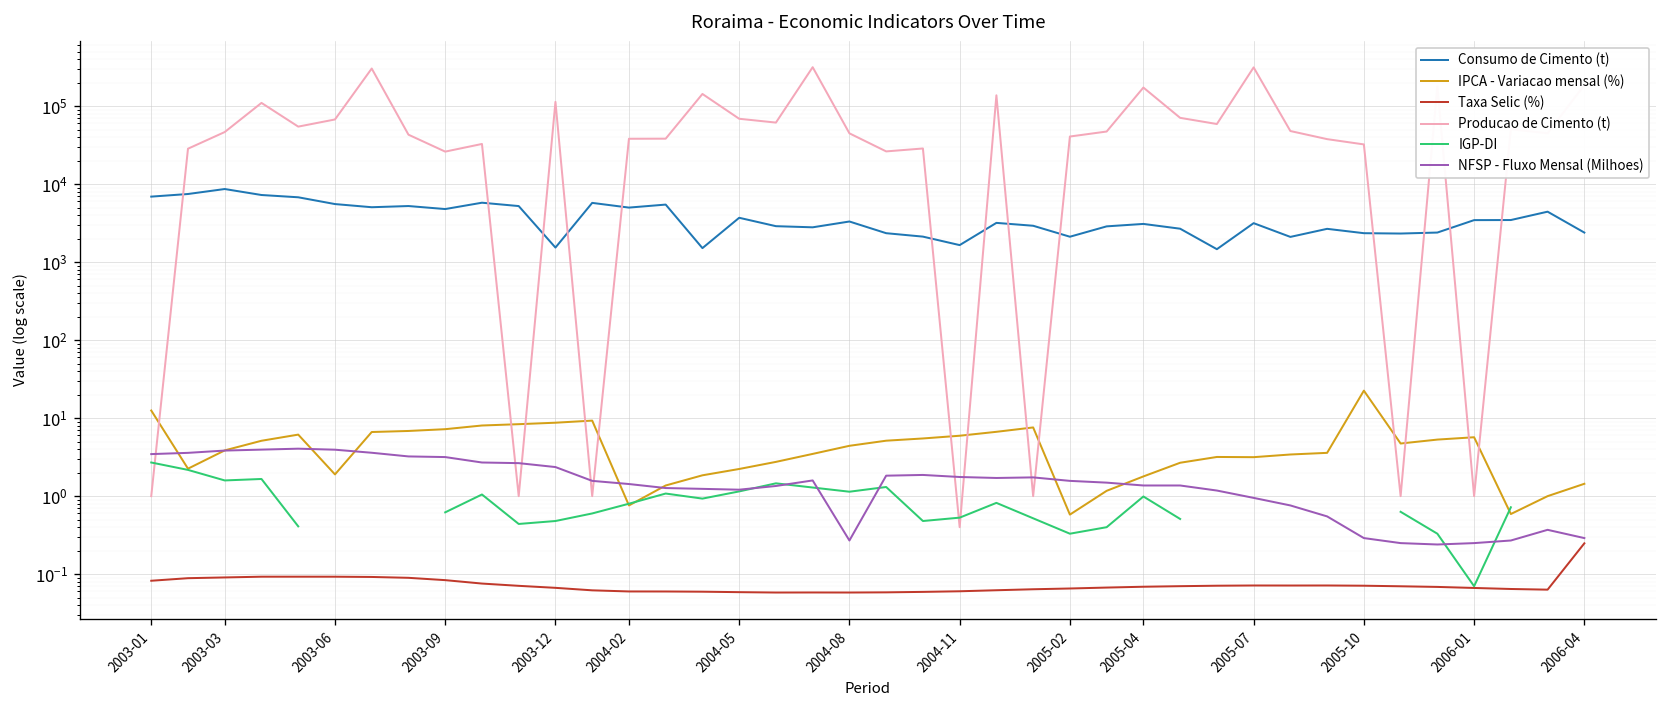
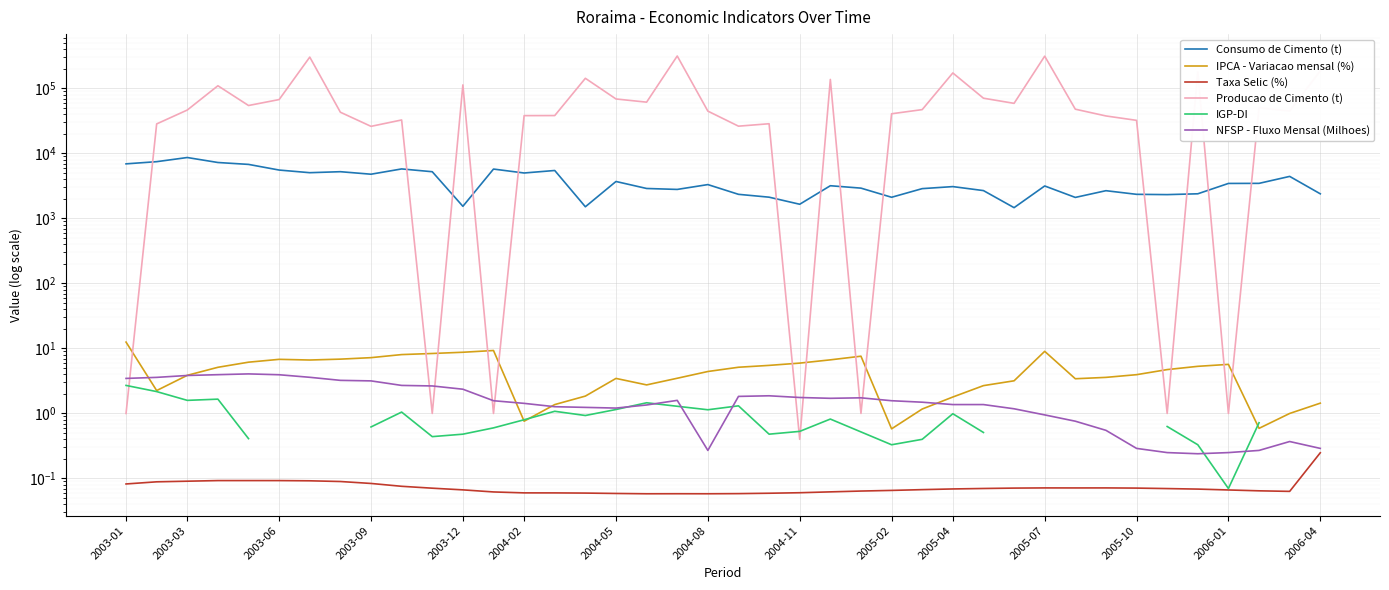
IPCA - Variacao mensal (%), 2003-06: 1.9 -> 7
IPCA - Variacao mensal (%), 2004-05: 2.2 -> 3
IPCA - Variacao mensal (%), 2005-07: 3 -> 9
IPCA - Variacao mensal (%), 2005-10: 23 -> 4
